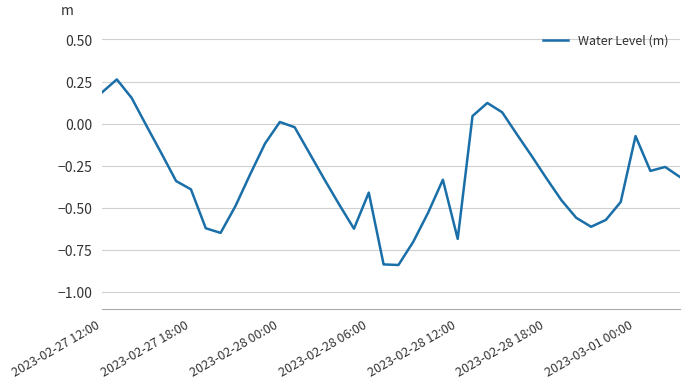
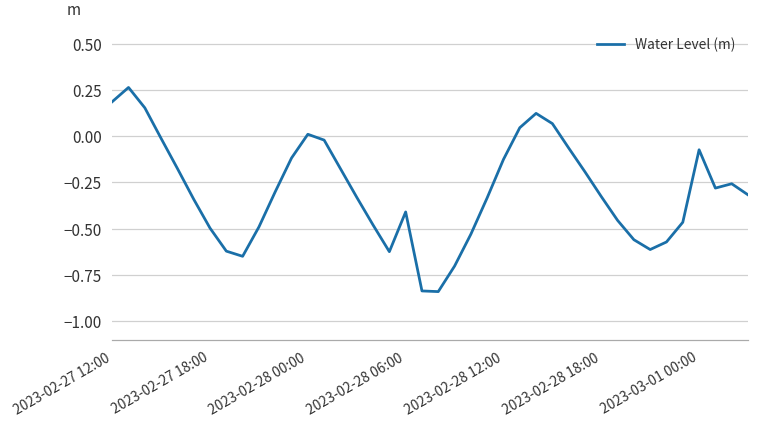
2023-02-27 18:00: -0.39 -> -0.50
2023-02-28 12:00: -0.69 -> -0.13
